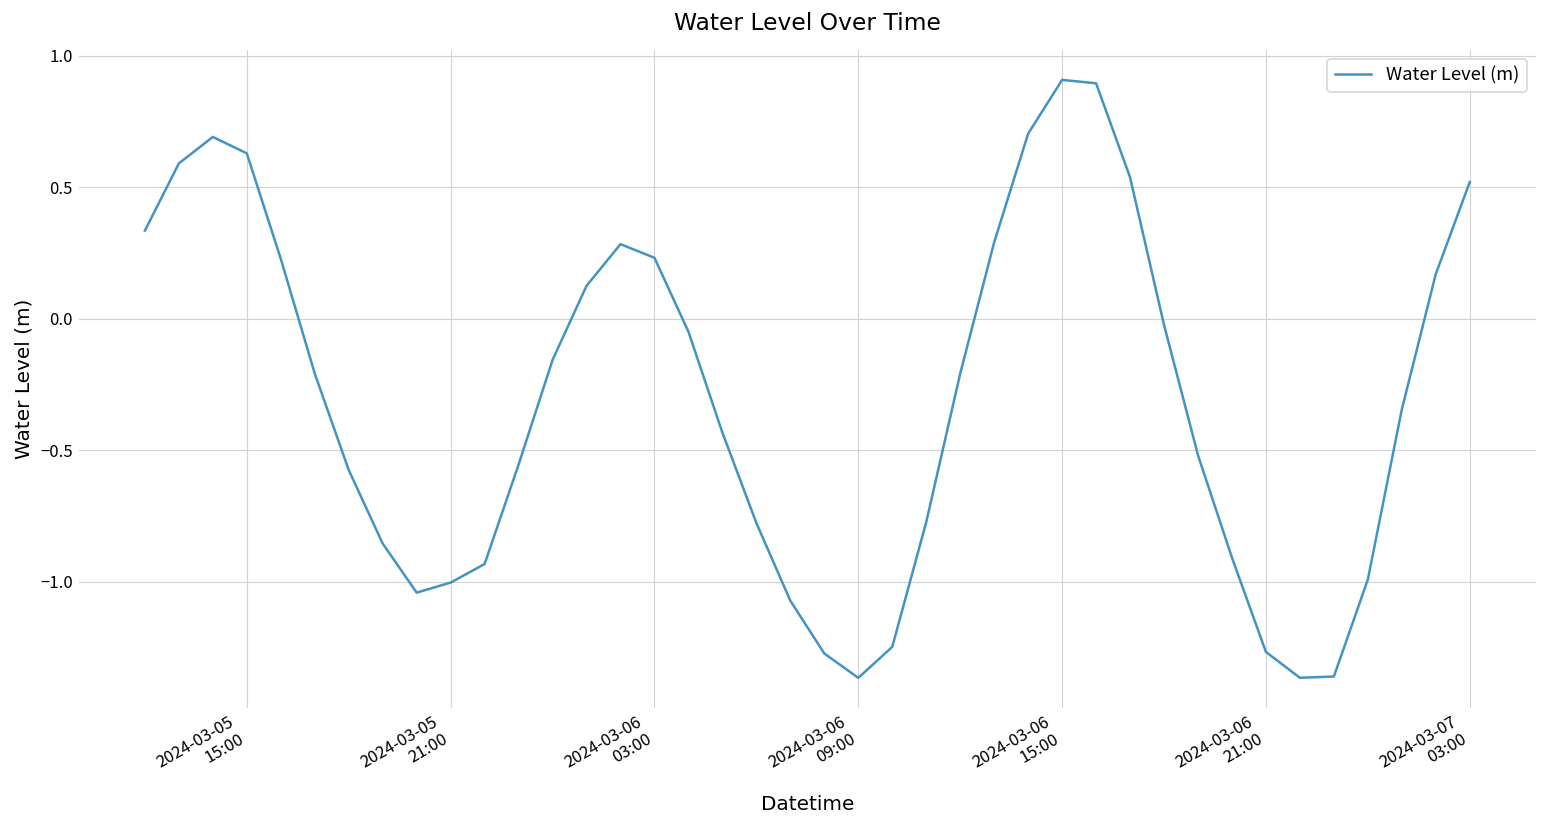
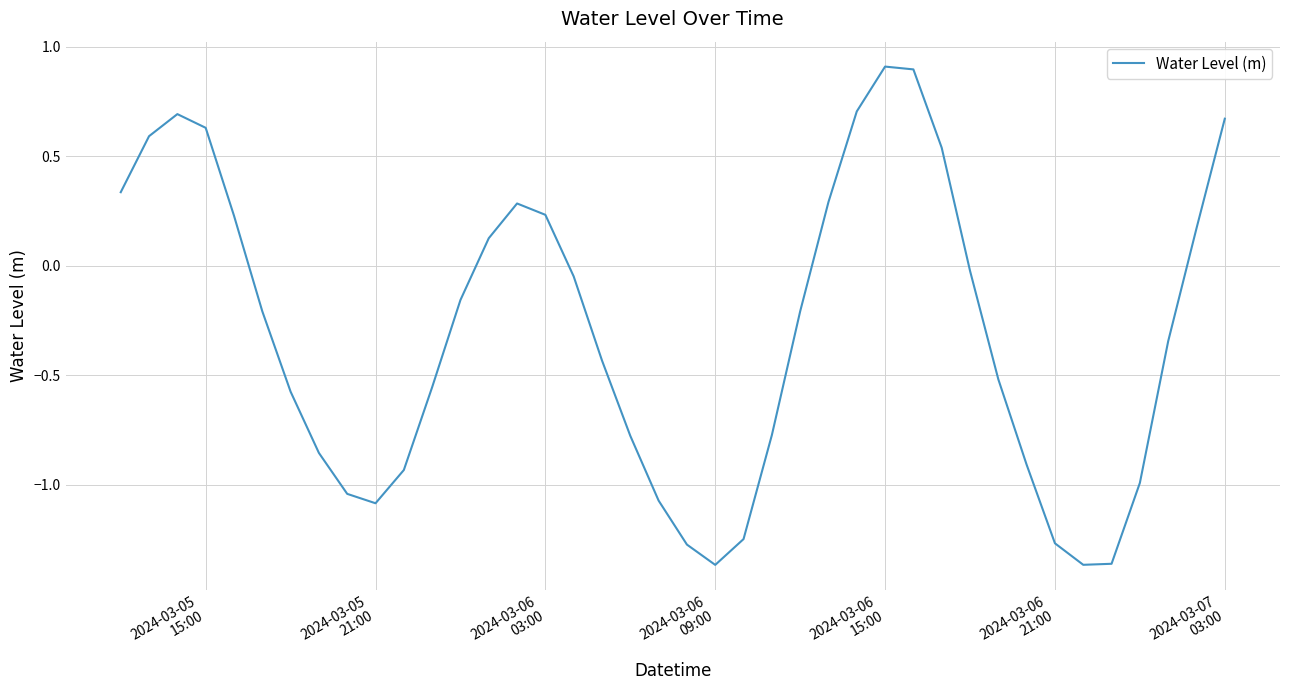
2024-03-05 21:00: -1.00 -> -1.08
2024-03-07 03:00: 0.52 -> 0.67
